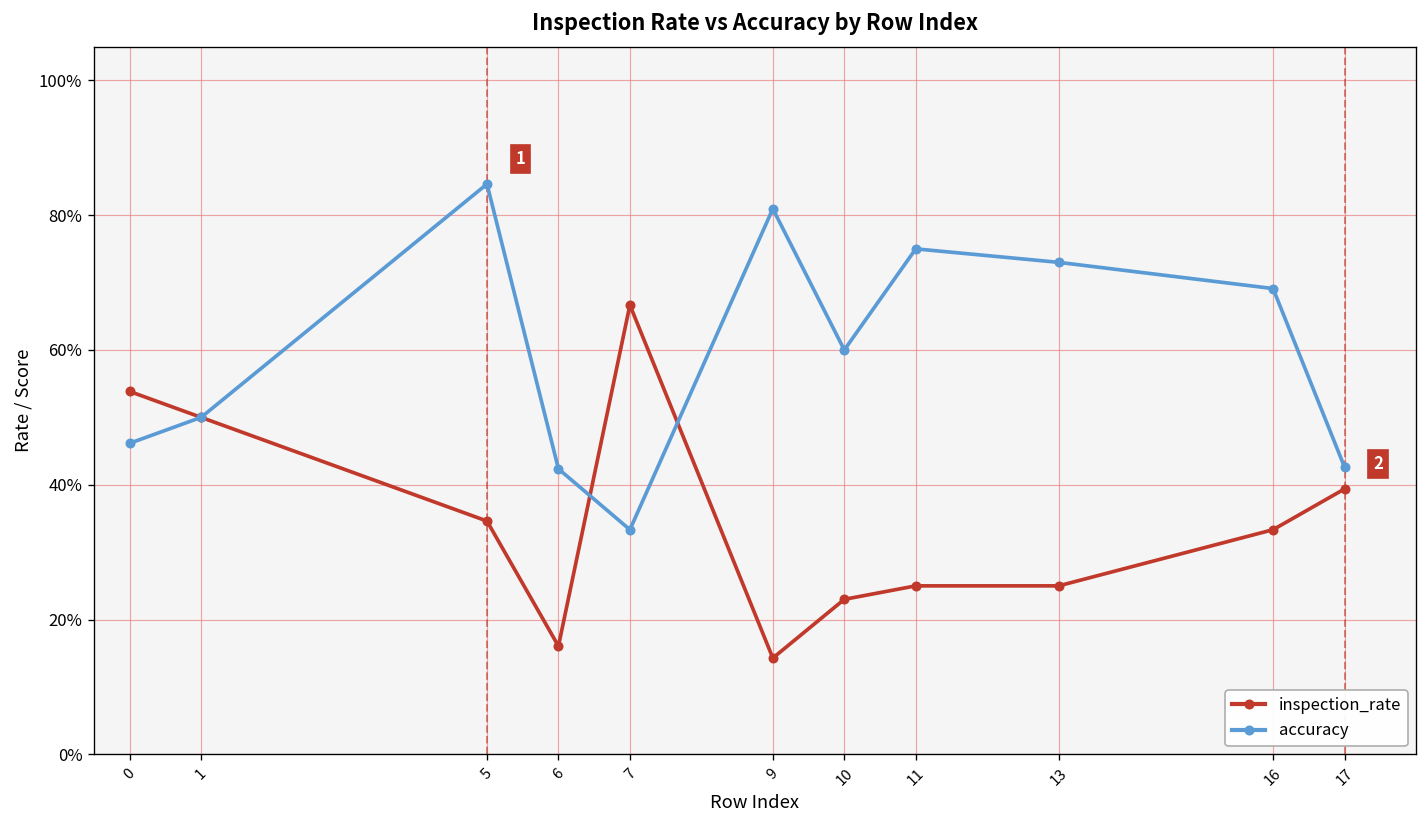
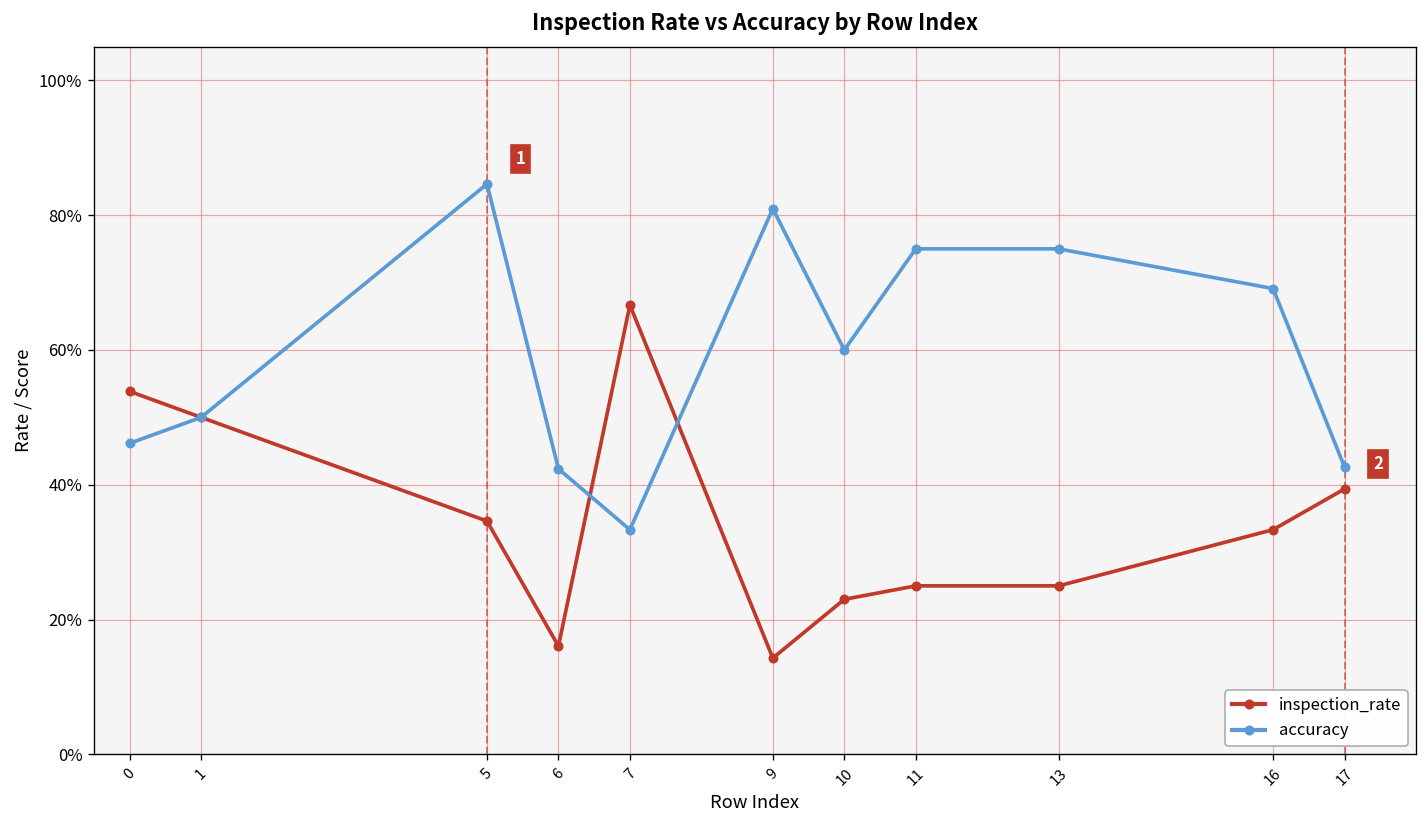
accuracy, 13: 73% -> 75%
